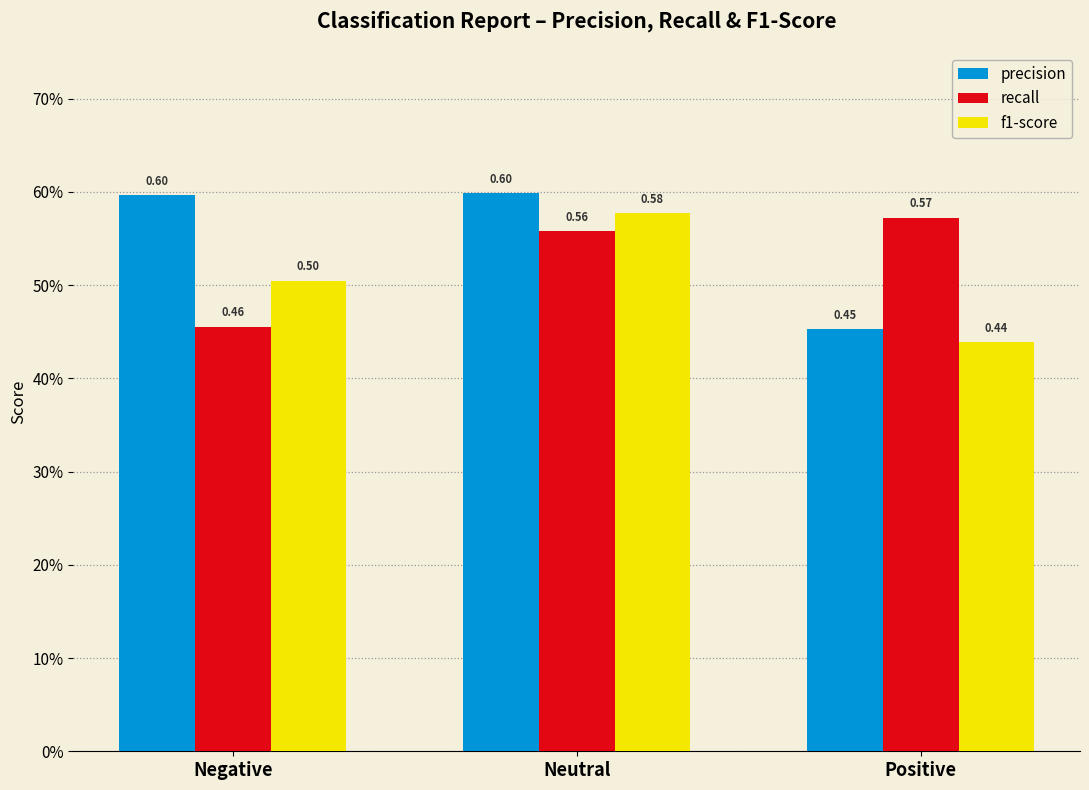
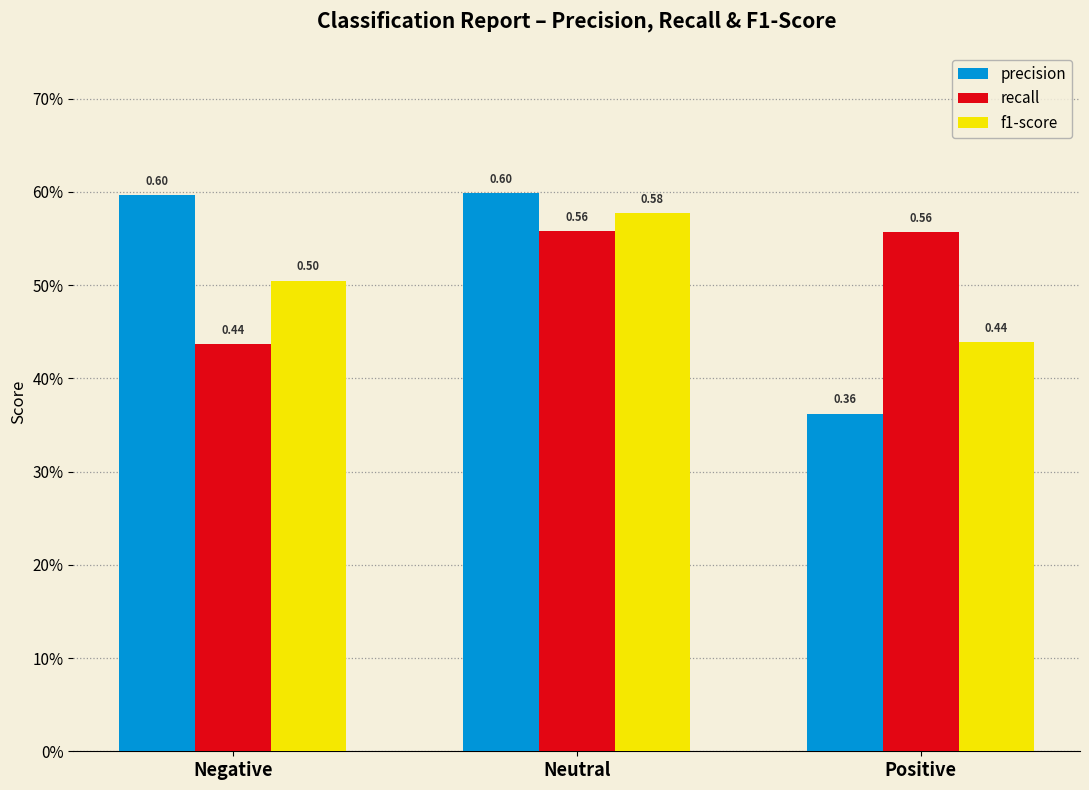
recall, Negative: 0.46 -> 0.44
precision, Positive: 0.45 -> 0.36
recall, Positive: 0.57 -> 0.56
